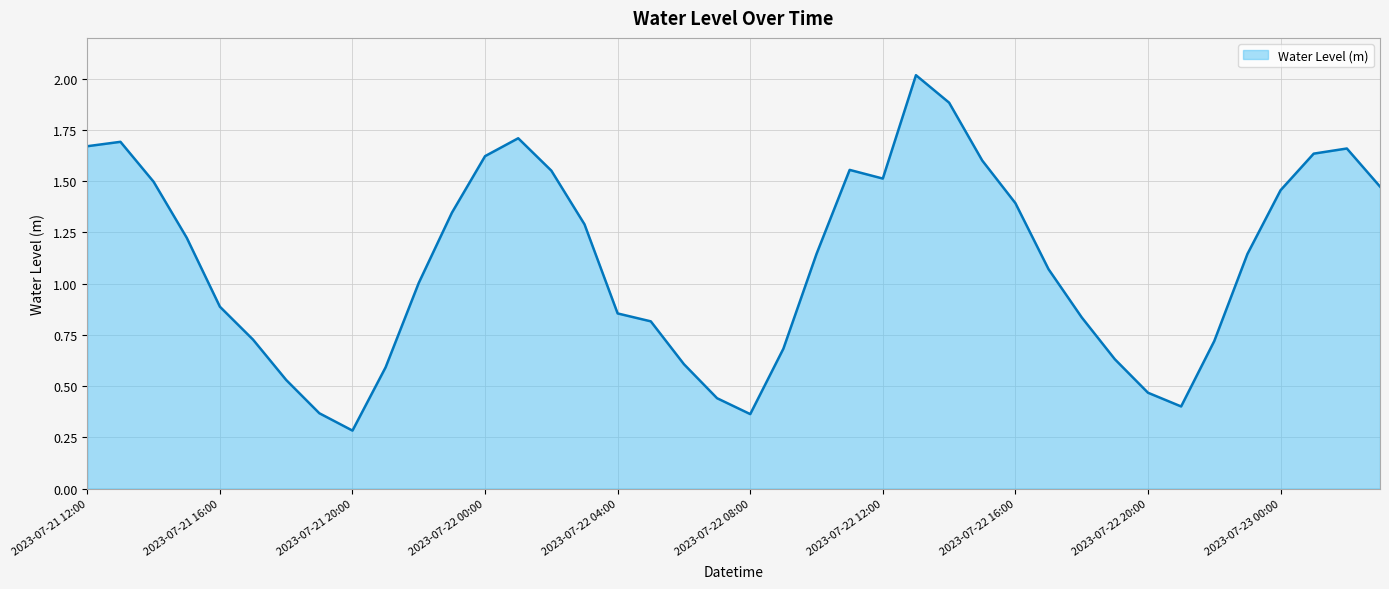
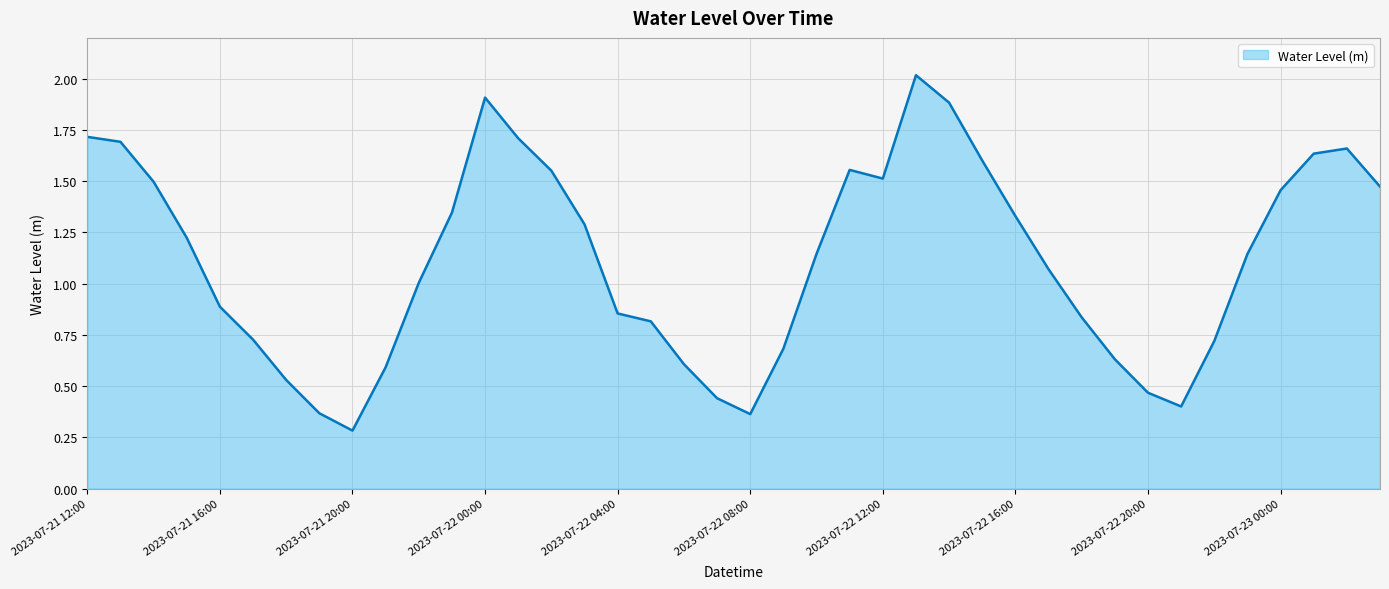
2023-07-21 12:00: 1.67 -> 1.72
2023-07-22 00:00: 1.62 -> 1.91
2023-07-22 16:00: 1.39 -> 1.33
